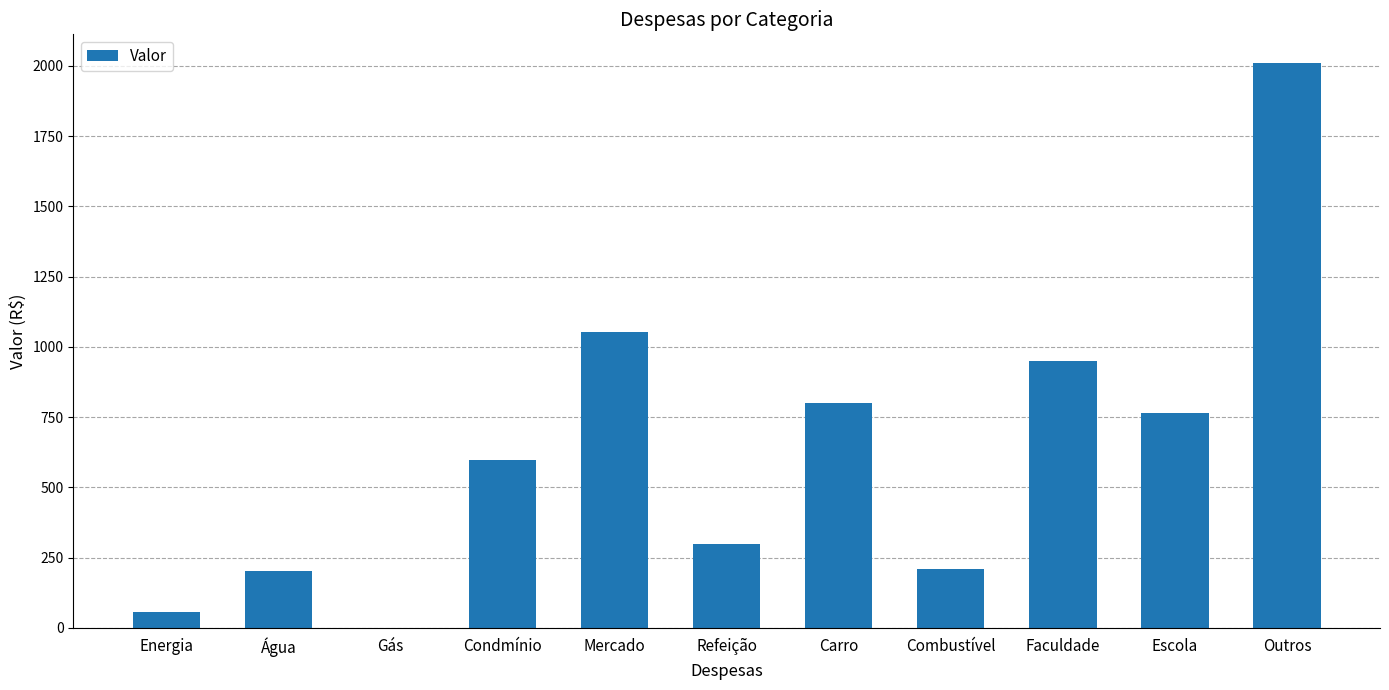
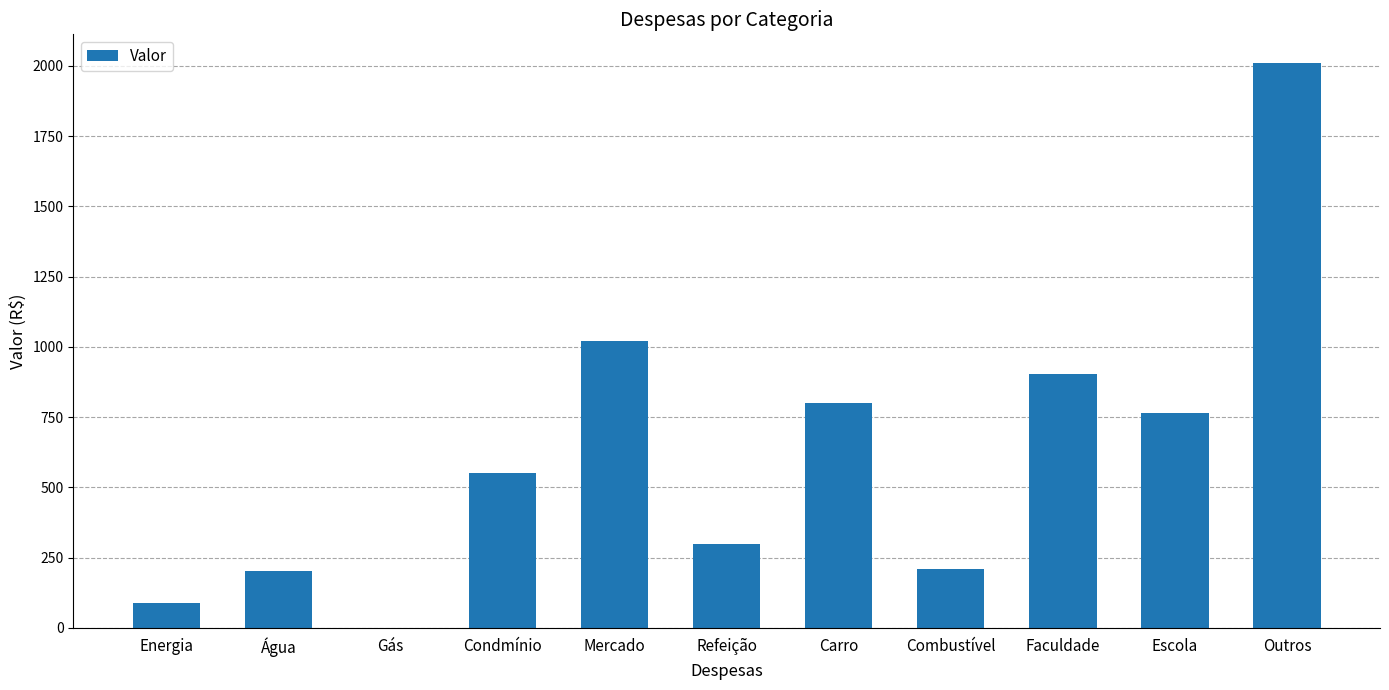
Energia: 60 -> 90
Condmínio: 600 -> 550
Mercado: 1050 -> 1020
Faculdade: 950 -> 900
